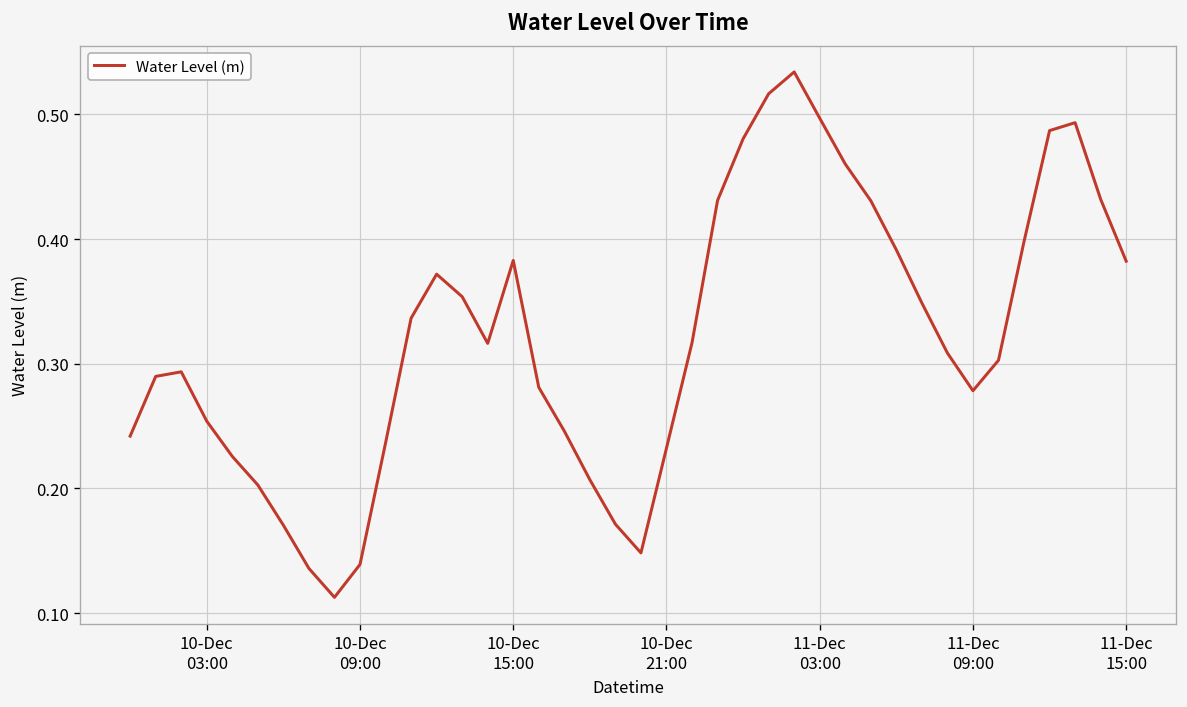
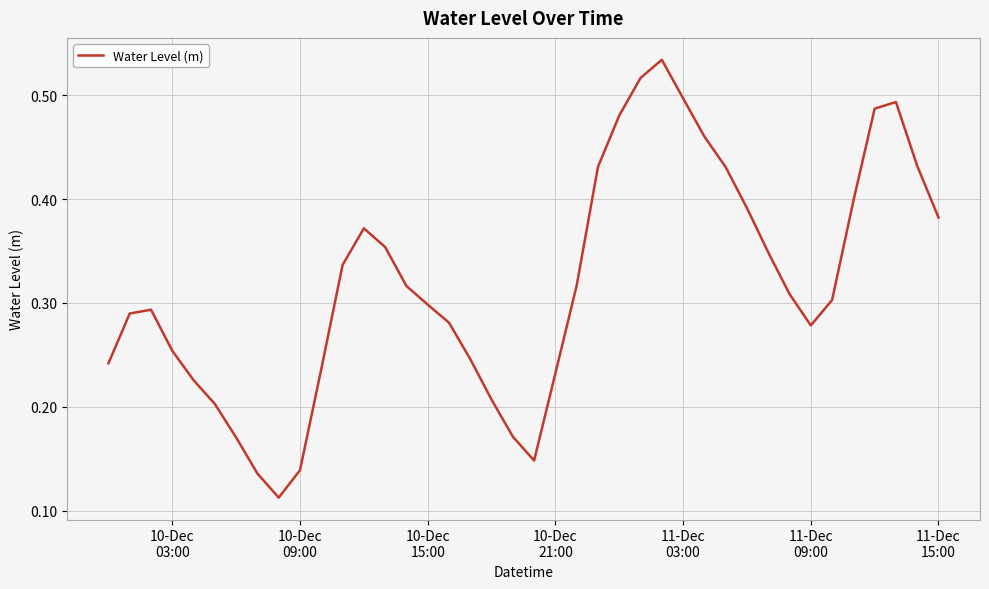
10-Dec 15:00: 0.383 -> 0.298
